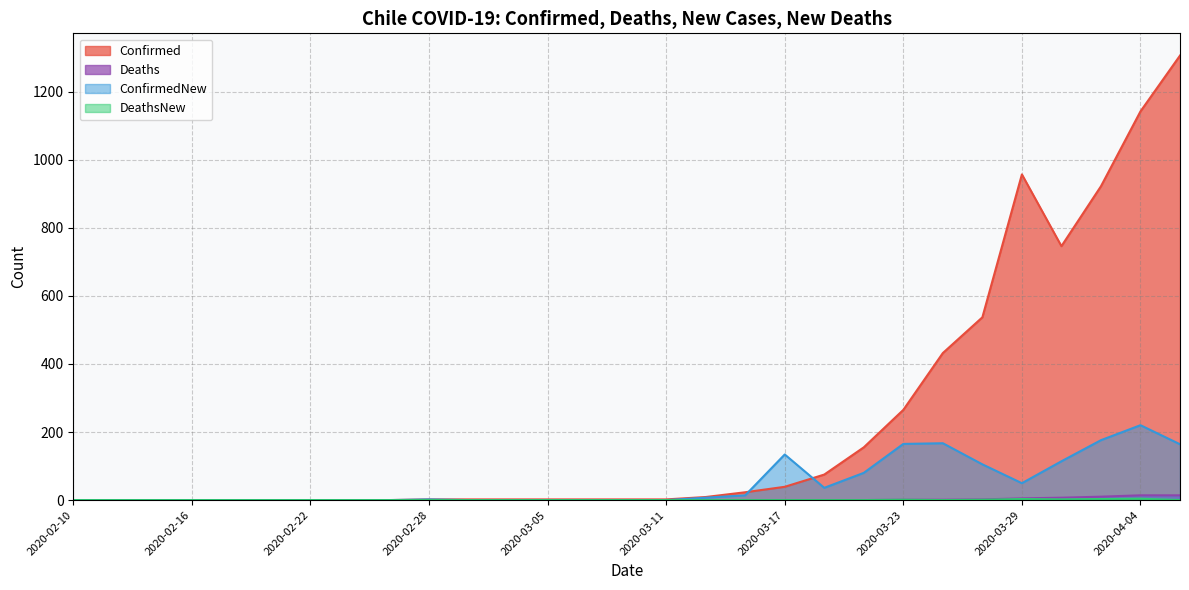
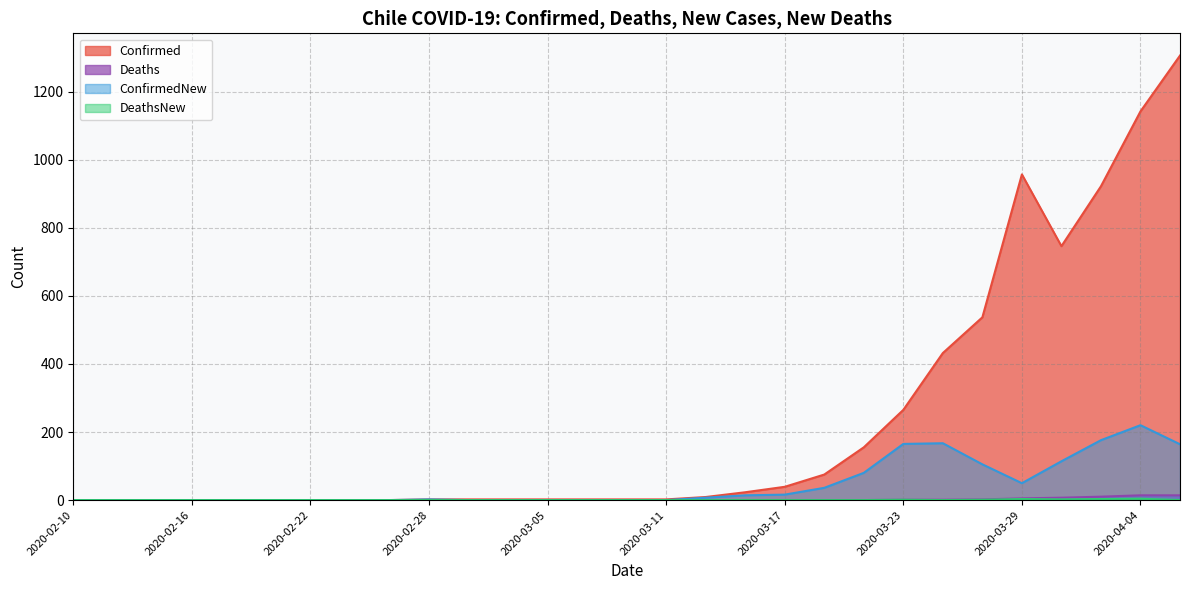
ConfirmedNew, 2020-03-17: 130 -> 20
